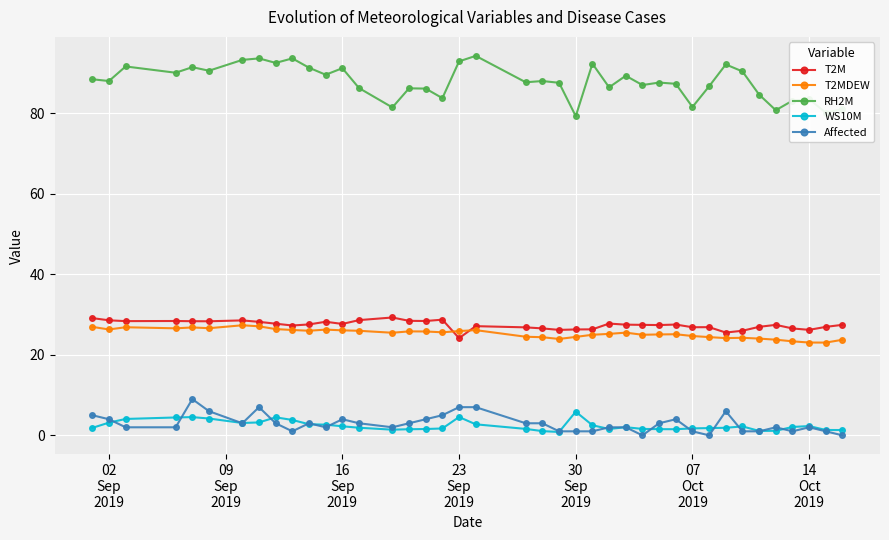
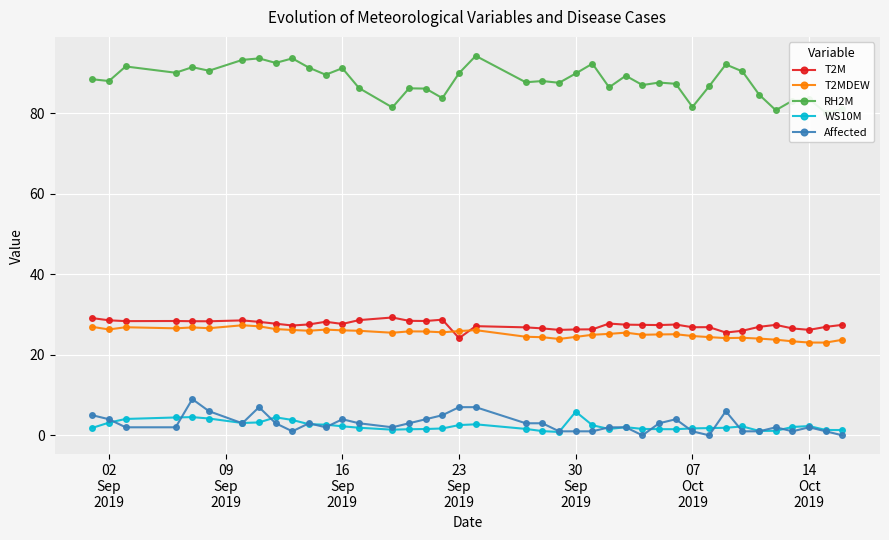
RH2M, 23 Sep 2019: 93 -> 90
WS10M, 23 Sep 2019: 5 -> 3
RH2M, 30 Sep 2019: 79 -> 90
